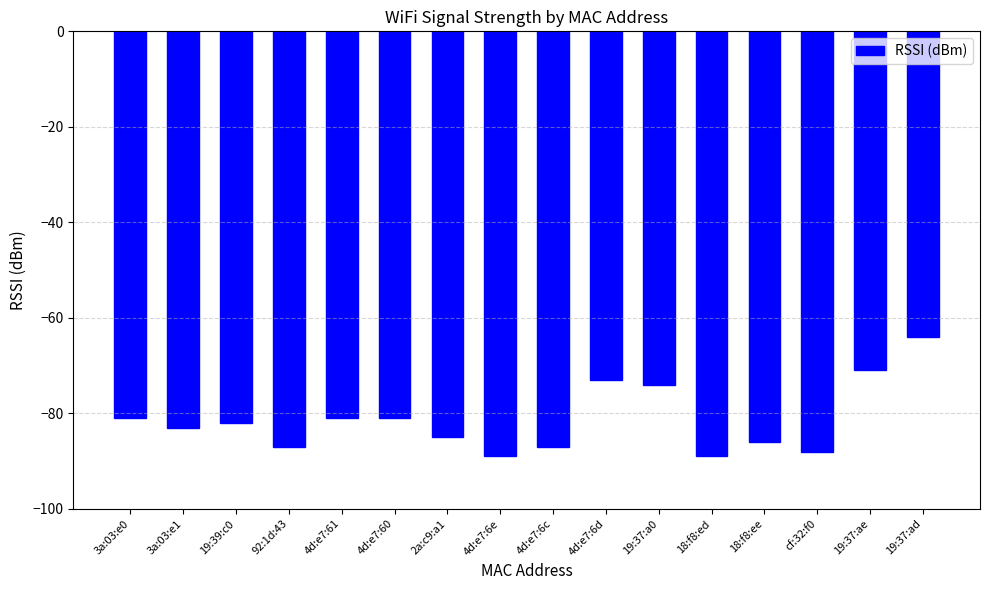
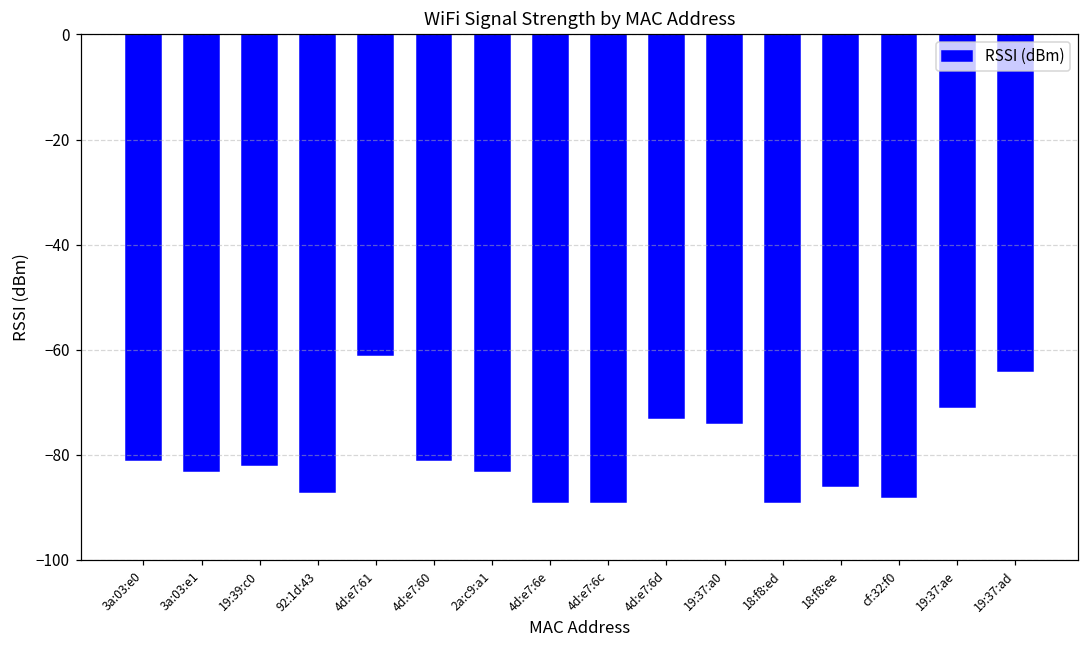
4d:e7:61: -81 -> -61
2a:c9:a1: -85 -> -83
4d:e7:6c: -87 -> -89
